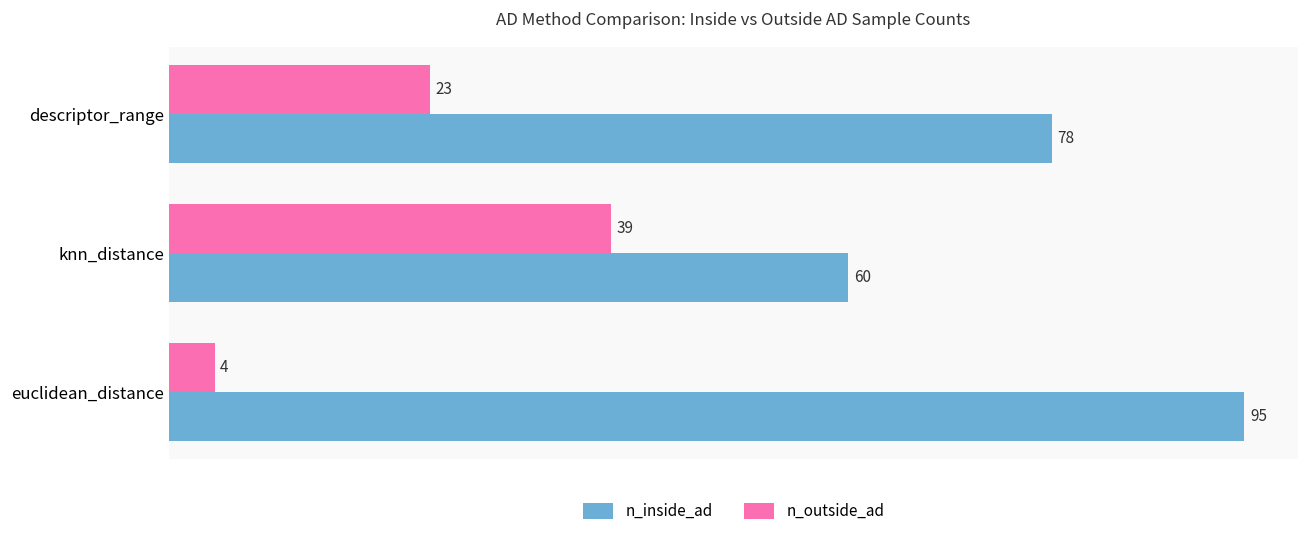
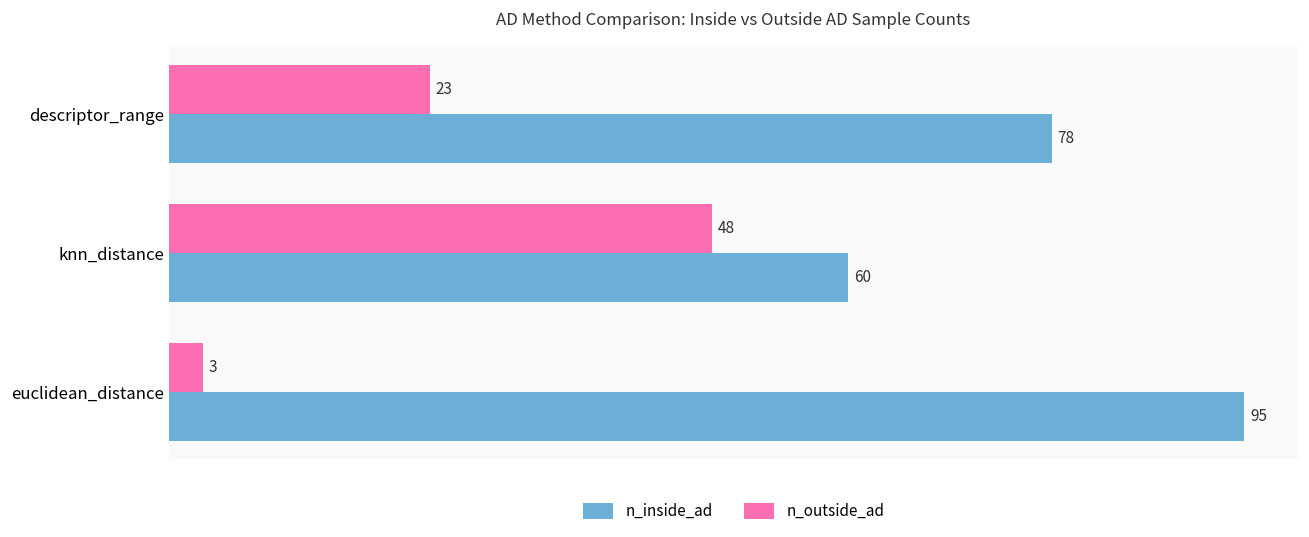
n_outside_ad, knn_distance: 39 -> 48
n_outside_ad, euclidean_distance: 4 -> 3
